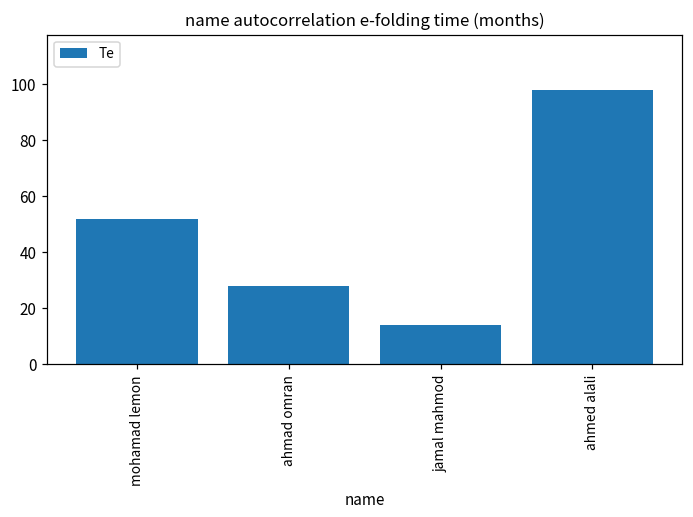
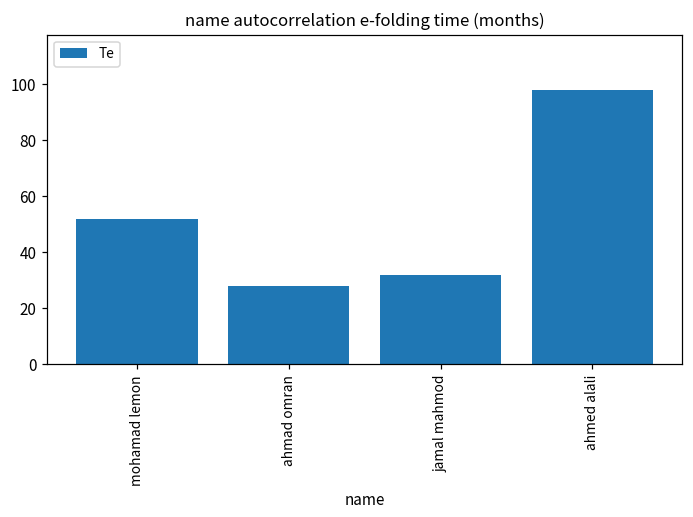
jamal mahmod: 14 -> 32
